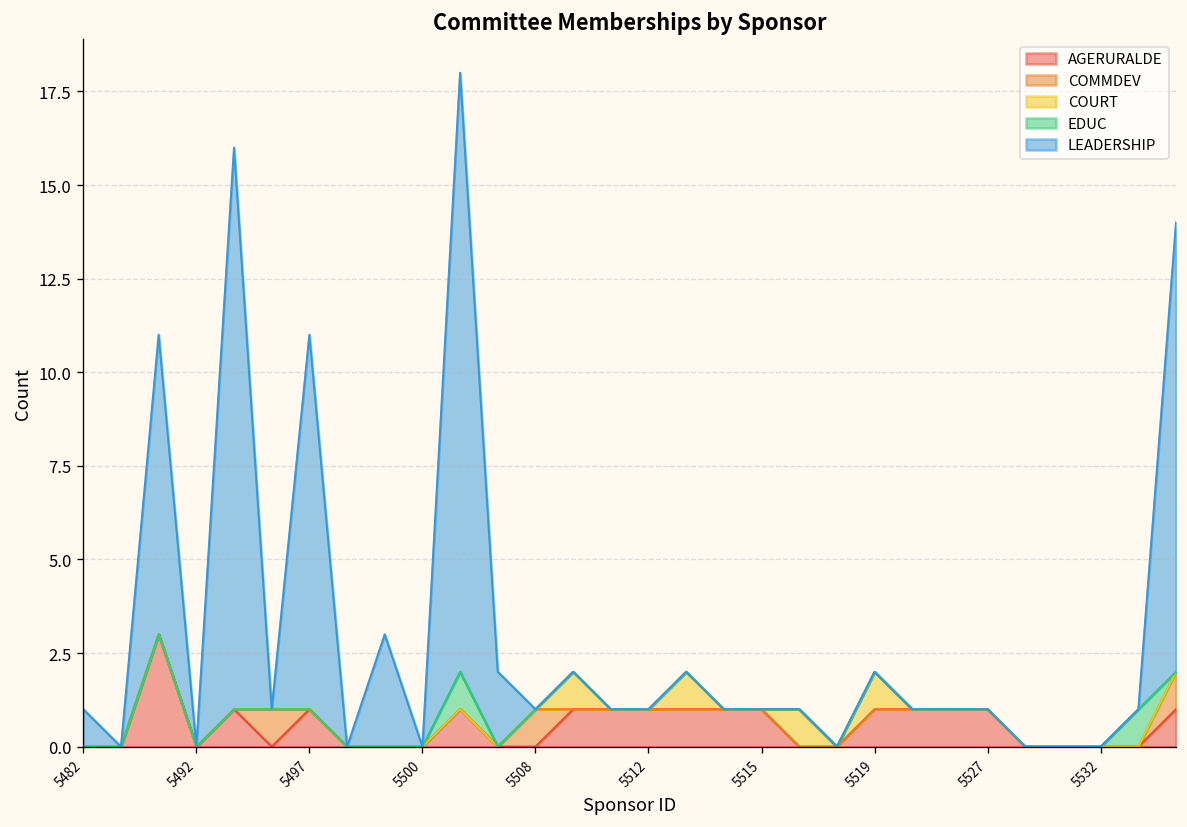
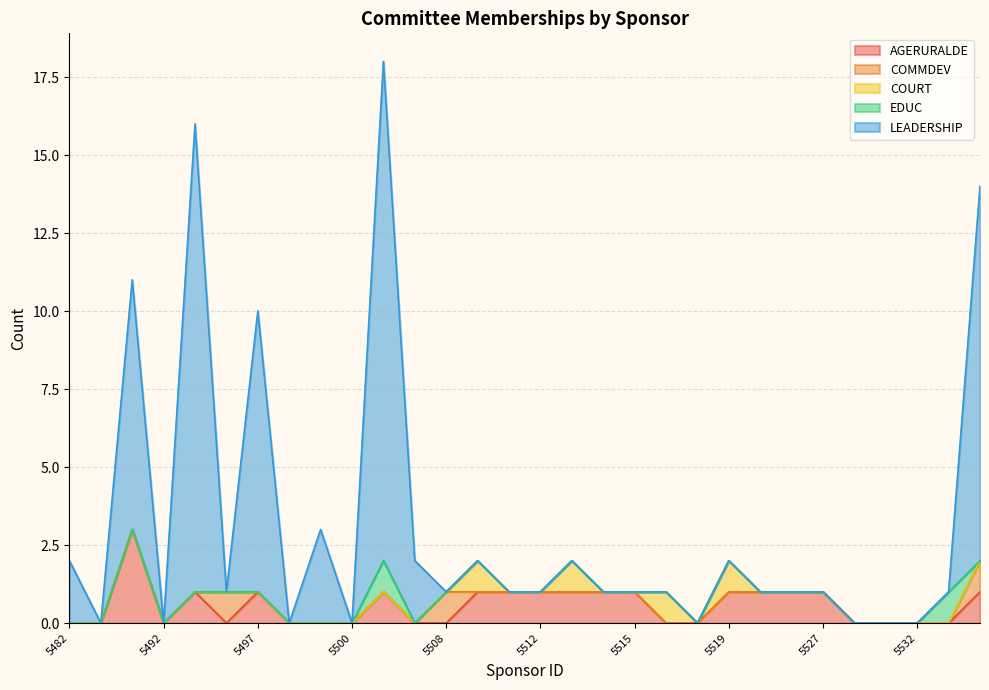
LEADERSHIP, 5482: 1 -> 2
LEADERSHIP, 5497: 10 -> 9
